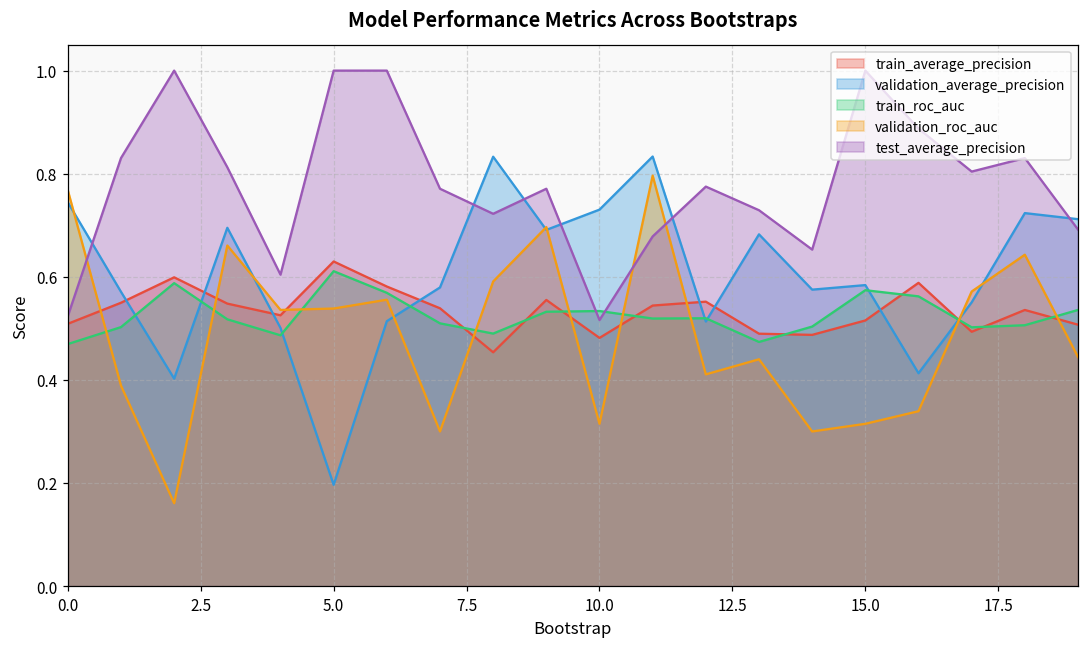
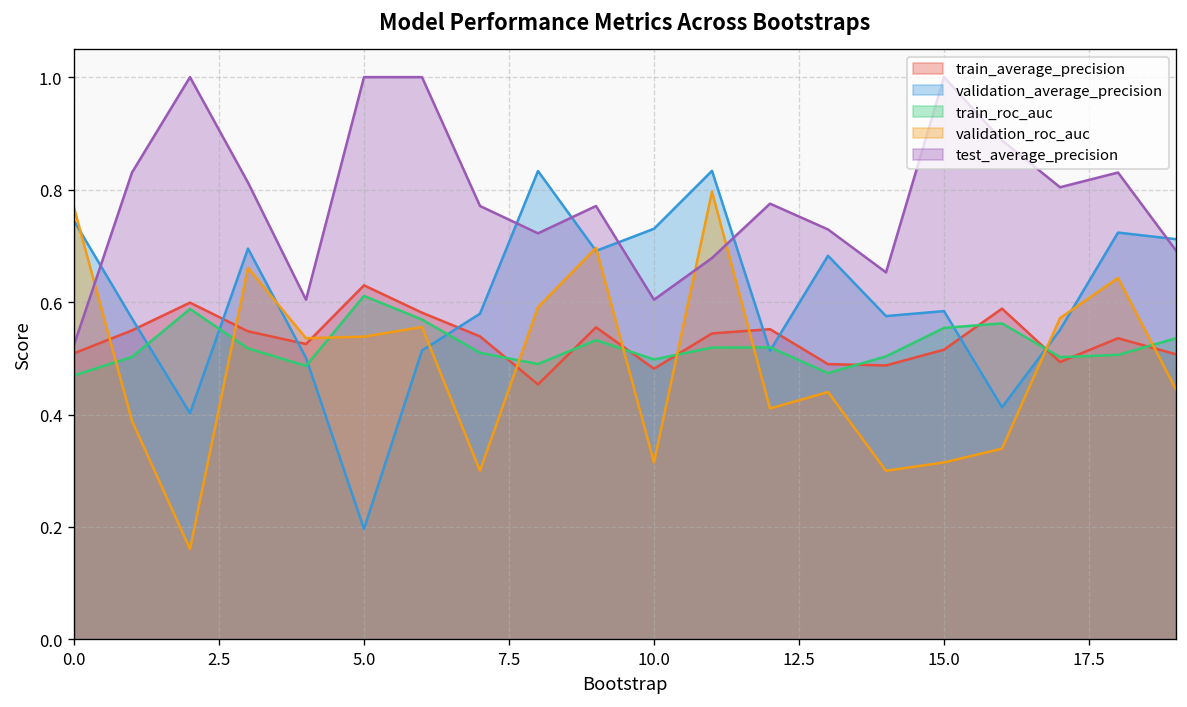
train_roc_auc, 10.0: 0.53 -> 0.50
test_average_precision, 10.0: 0.52 -> 0.60
train_roc_auc, 15.0: 0.57 -> 0.55
